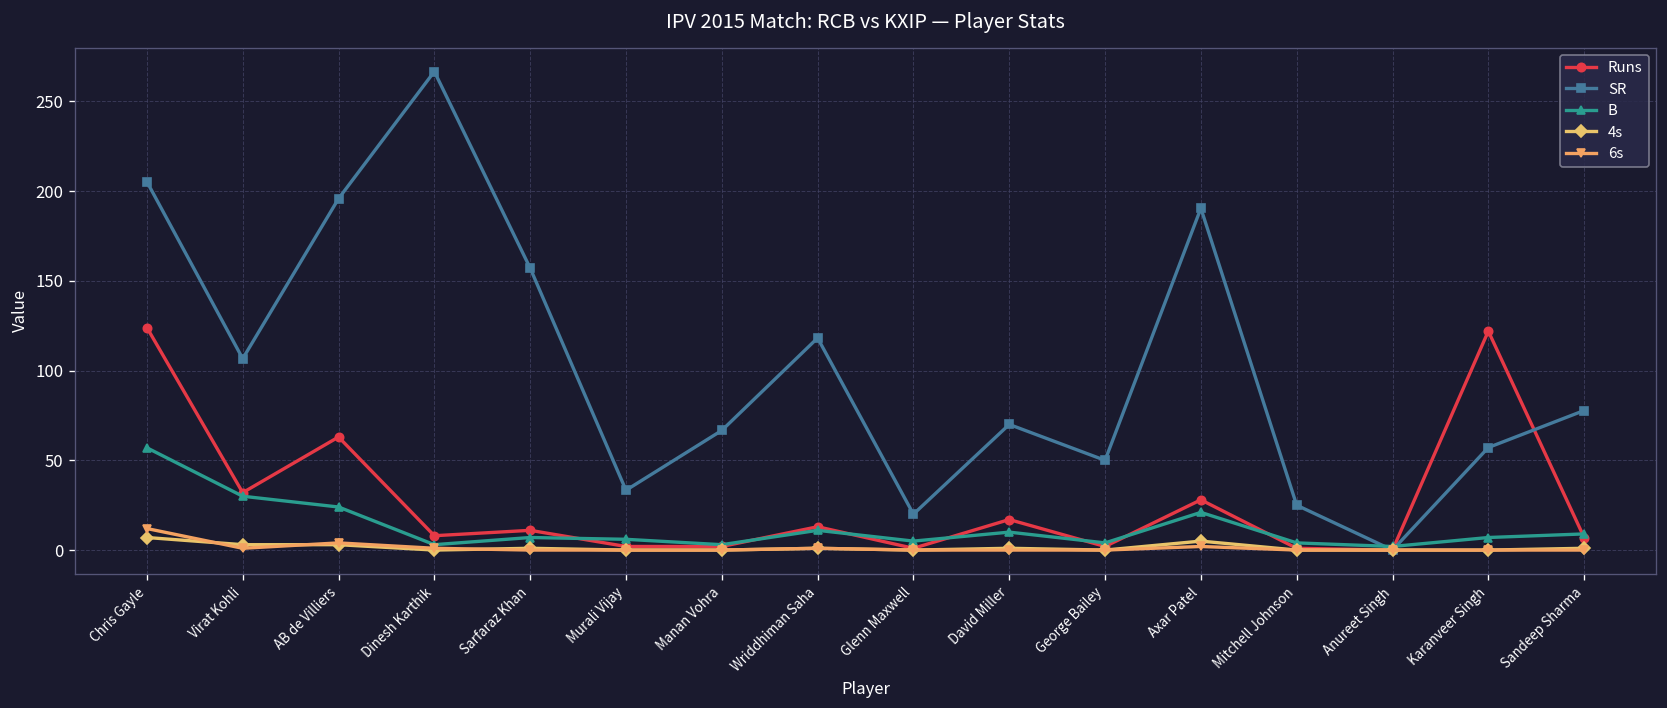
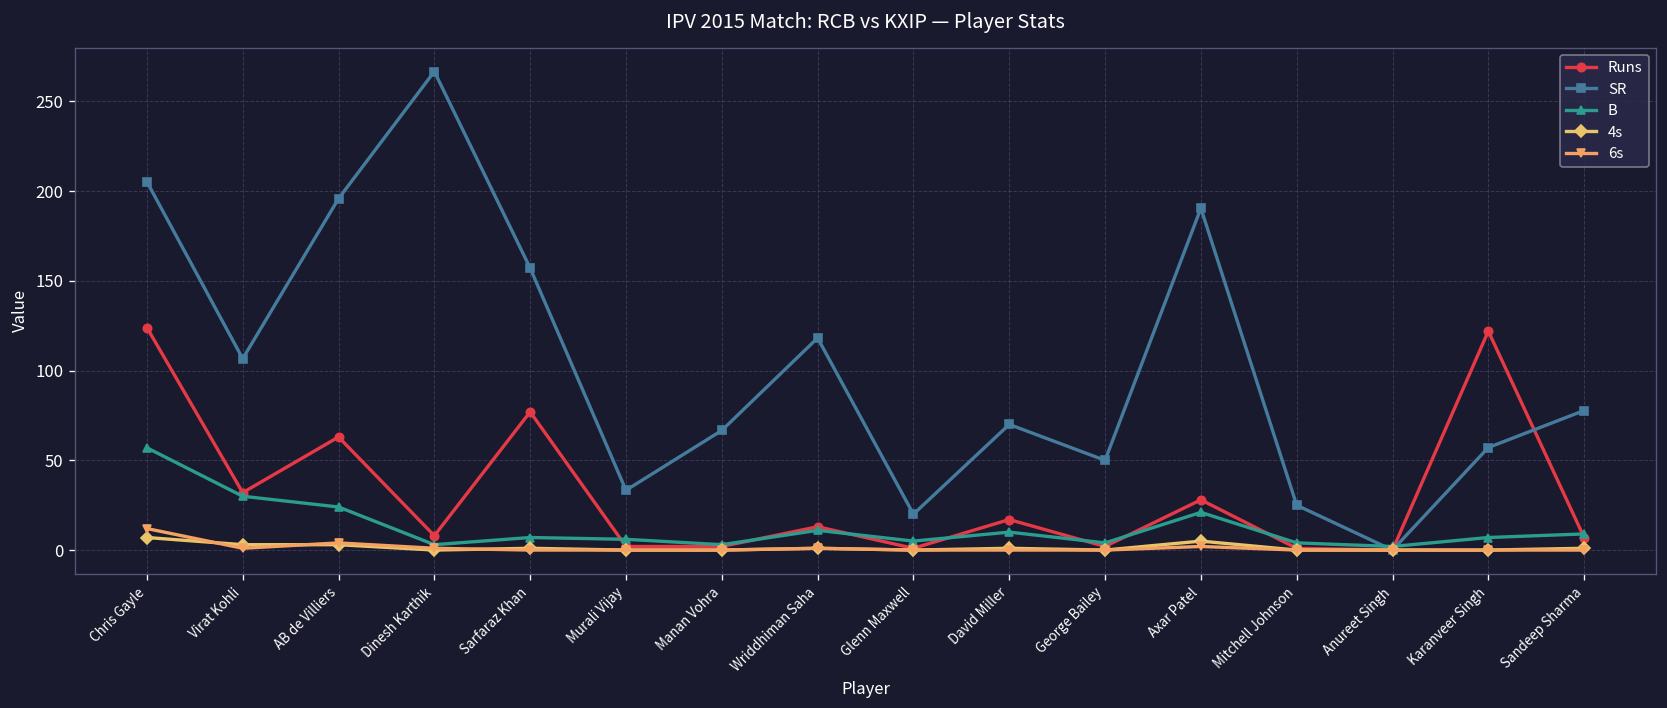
Runs, Sarfaraz Khan: 11 -> 77
